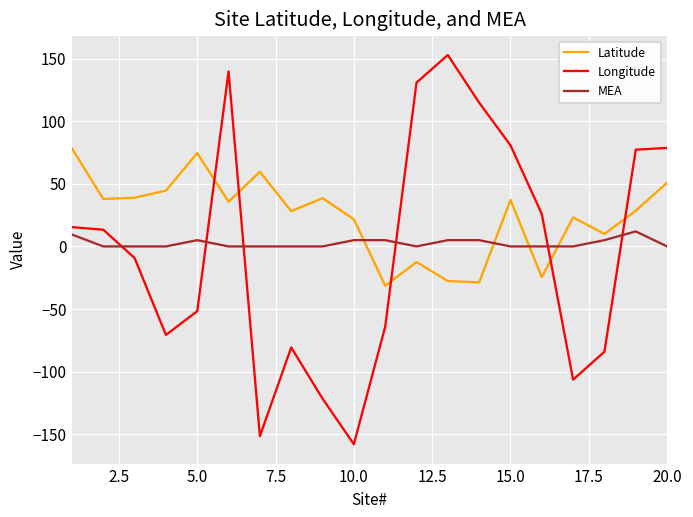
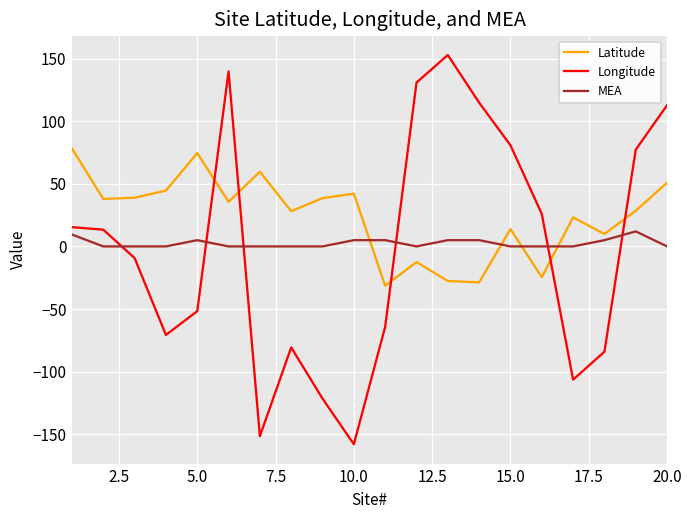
Latitude, 10.0: 22 -> 42
Latitude, 15.0: 37 -> 14
Longitude, 20.0: 79 -> 113
